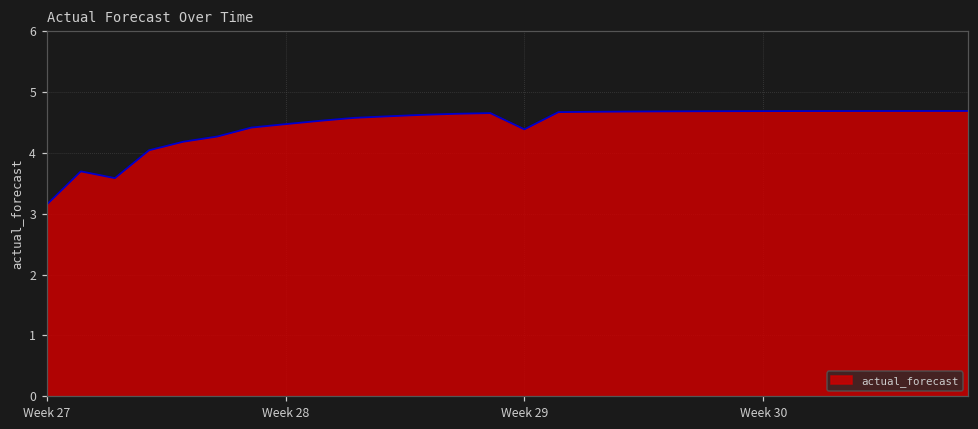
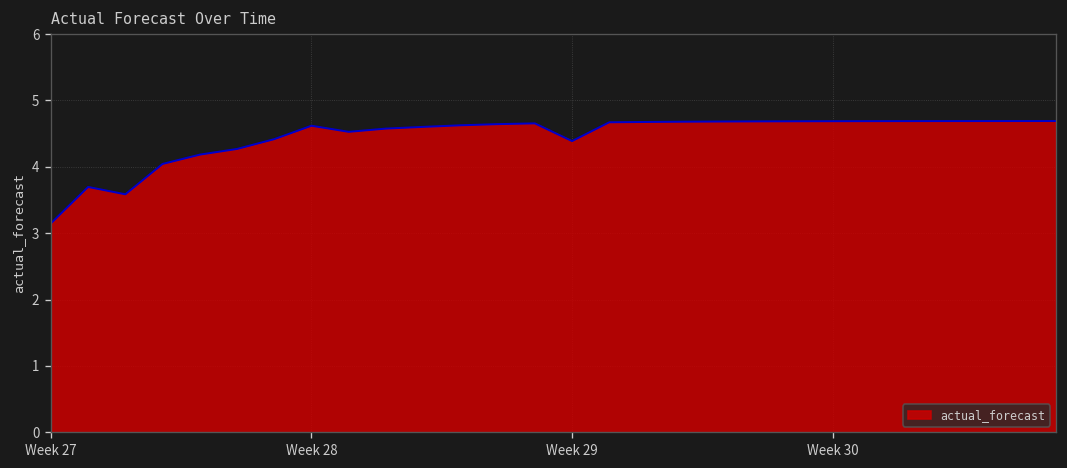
Week 28: 4.5 -> 4.6
